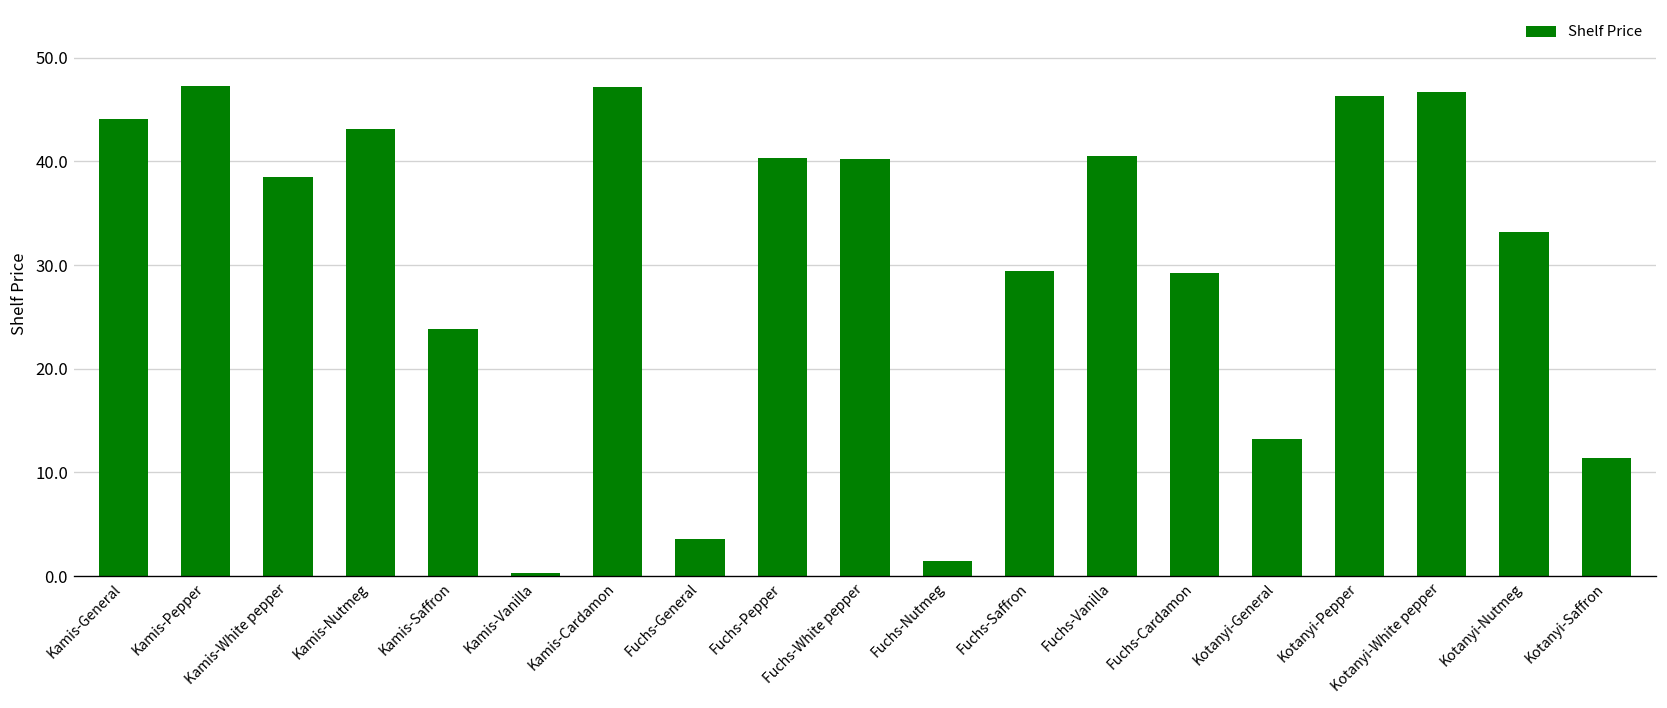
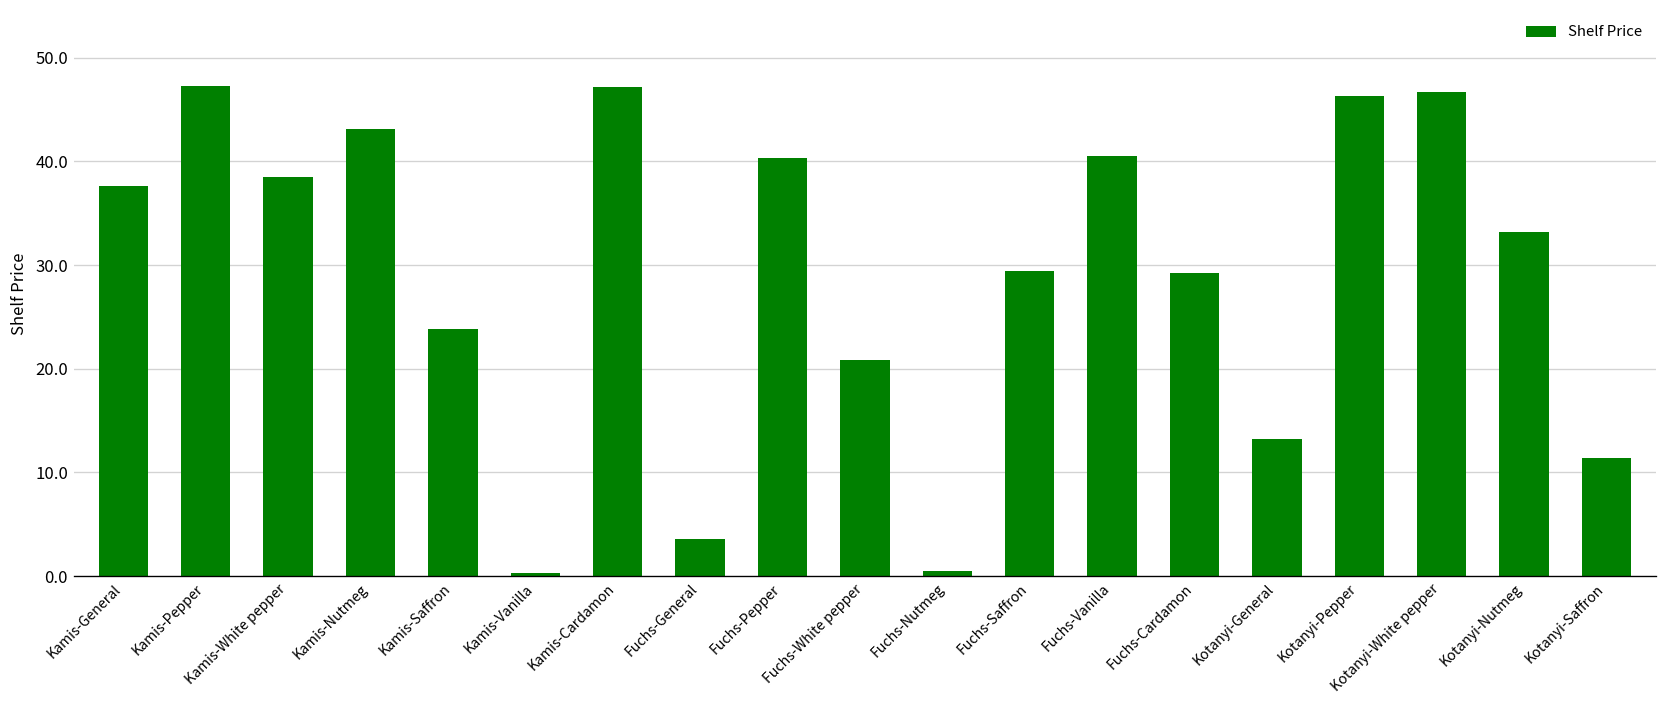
Kamis-General: 44 -> 38
Fuchs-White pepper: 40 -> 21
Fuchs-Nutmeg: 2 -> 1
